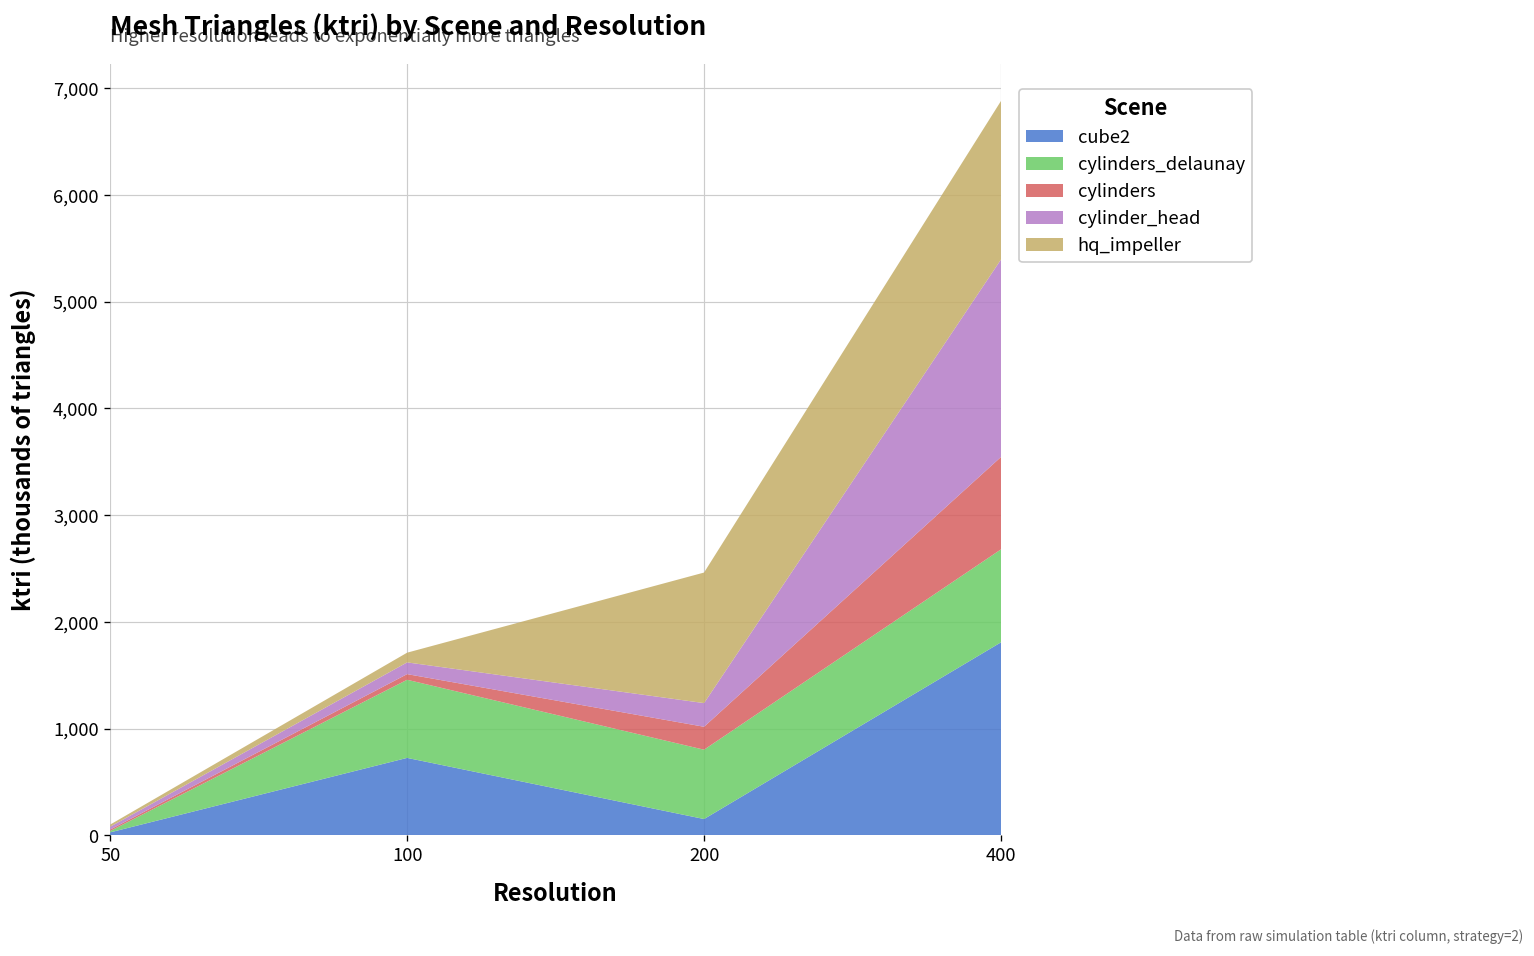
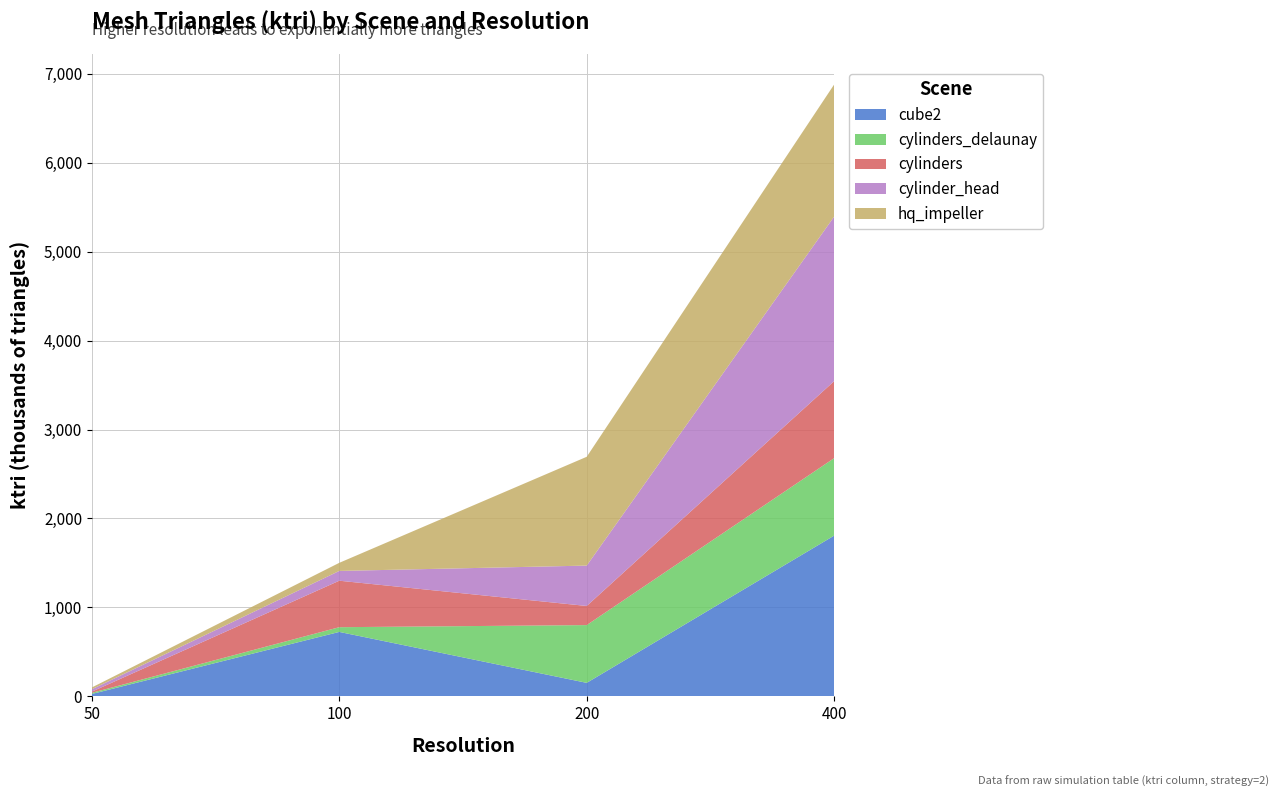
cylinders_delaunay, 100: 700 -> 100
cylinders, 100: 100 -> 500
cylinder_head, 200: 200 -> 500
